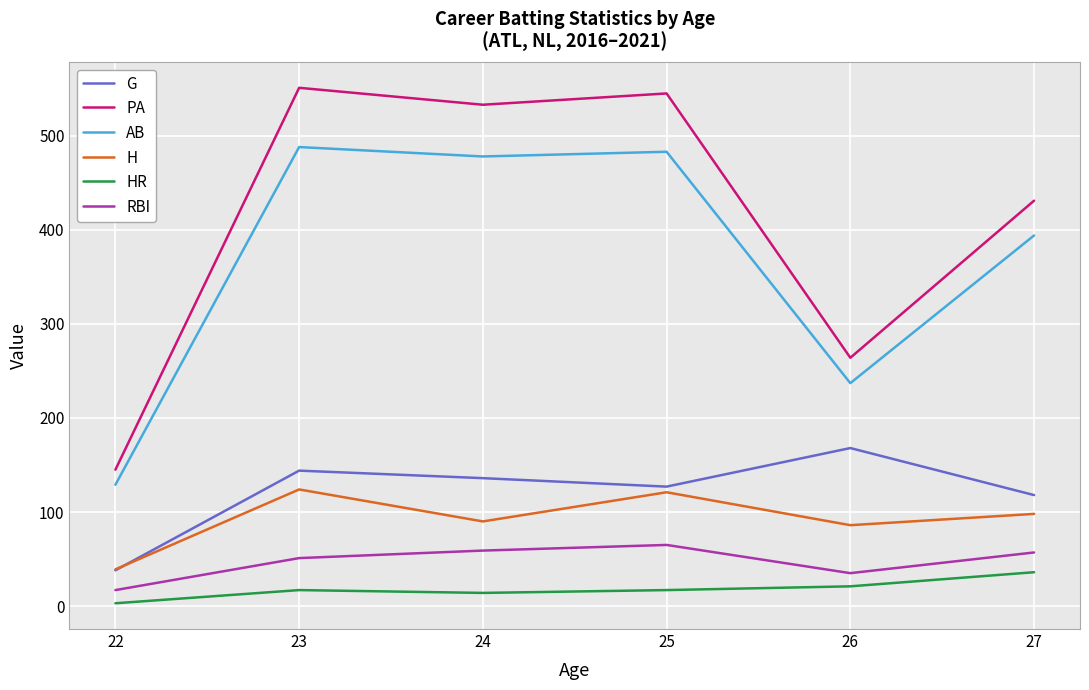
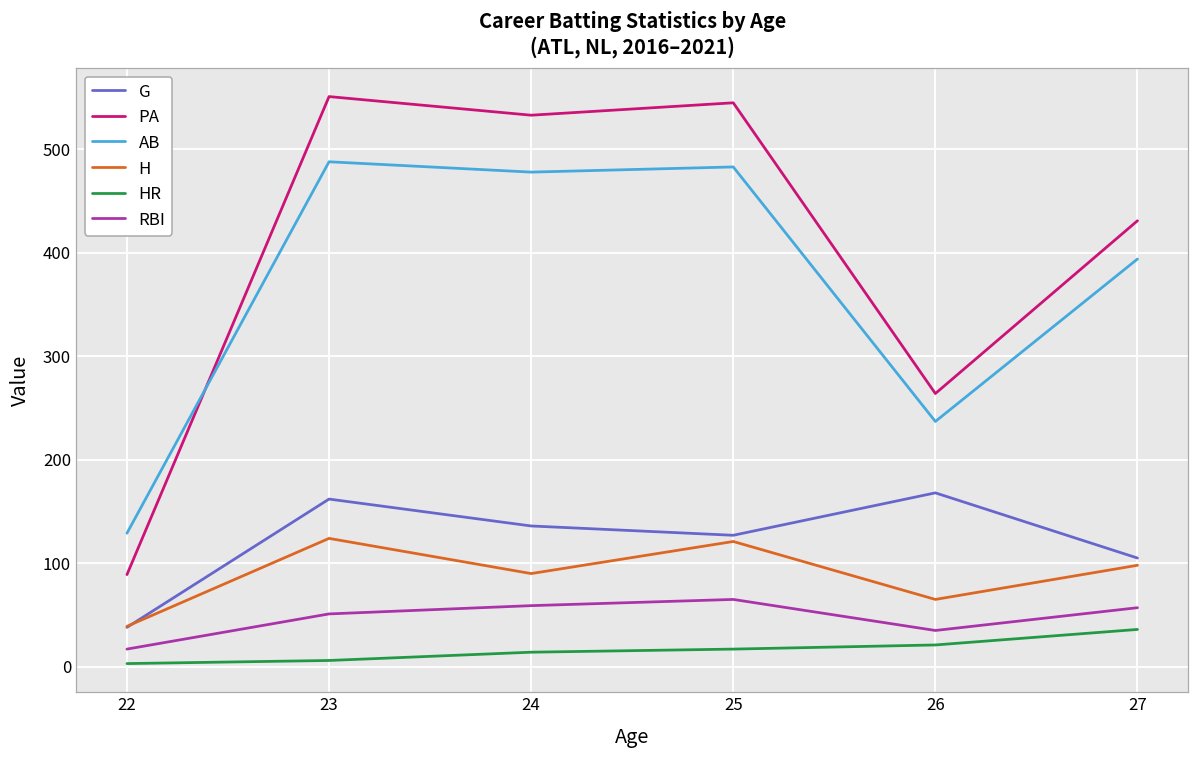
PA, 22: 150 -> 90
G, 23: 140 -> 160
HR, 23: 20 -> 10
H, 26: 90 -> 70
G, 27: 120 -> 110
